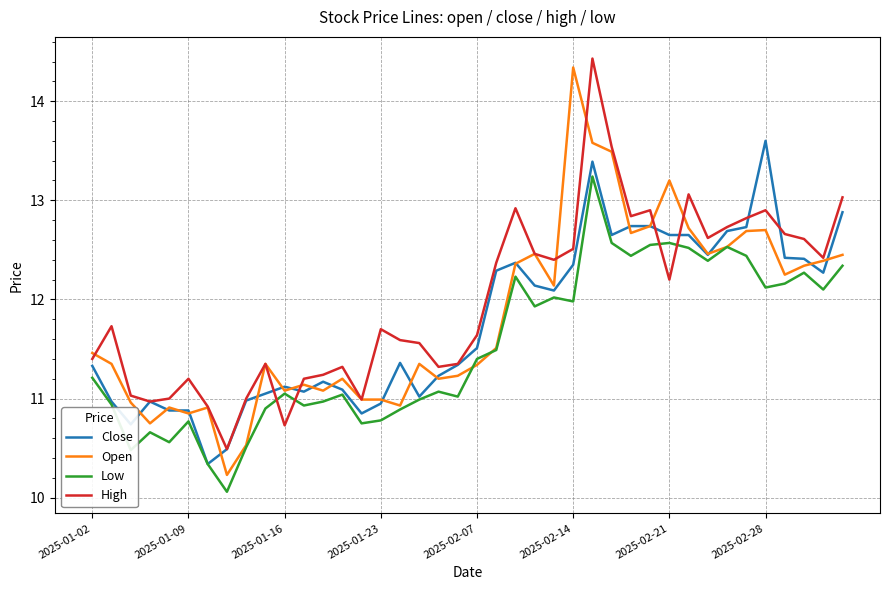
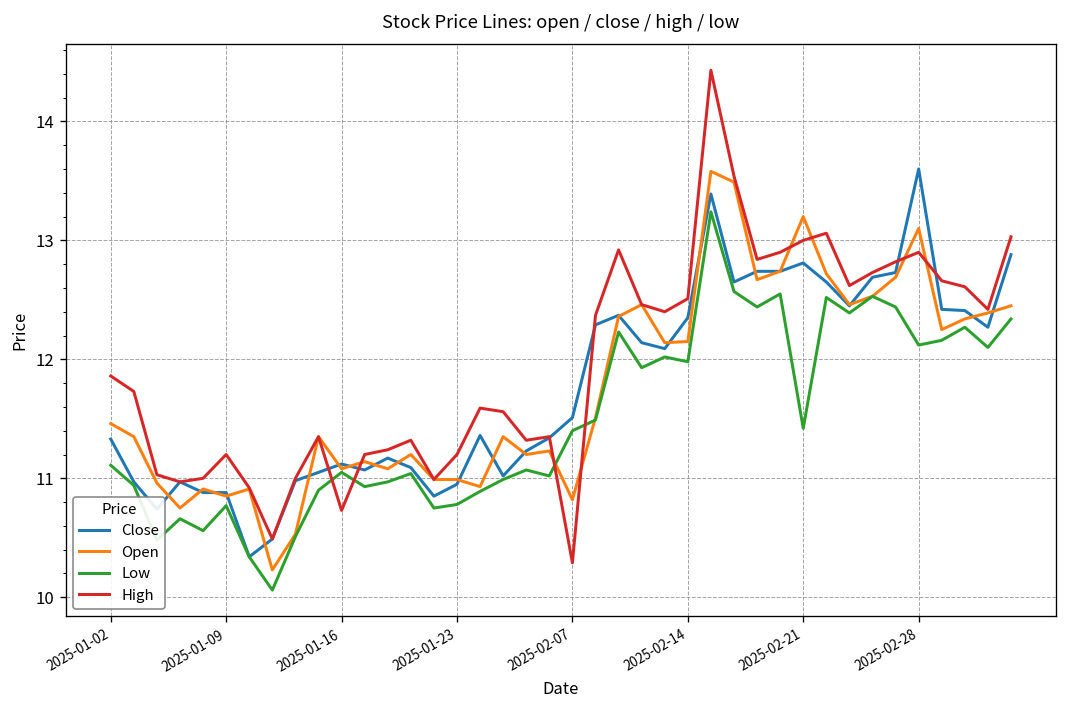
Low, 2025-01-02: 11.2 -> 11.1
High, 2025-01-02: 11.4 -> 11.9
High, 2025-01-23: 11.7 -> 11.2
Open, 2025-02-07: 11.3 -> 10.8
High, 2025-02-07: 11.6 -> 10.3
Open, 2025-02-14: 14.3 -> 12.2
Close, 2025-02-21: 12.7 -> 12.8
Low, 2025-02-21: 12.6 -> 11.4
High, 2025-02-21: 12.2 -> 13.0
Open, 2025-02-28: 12.7 -> 13.1
